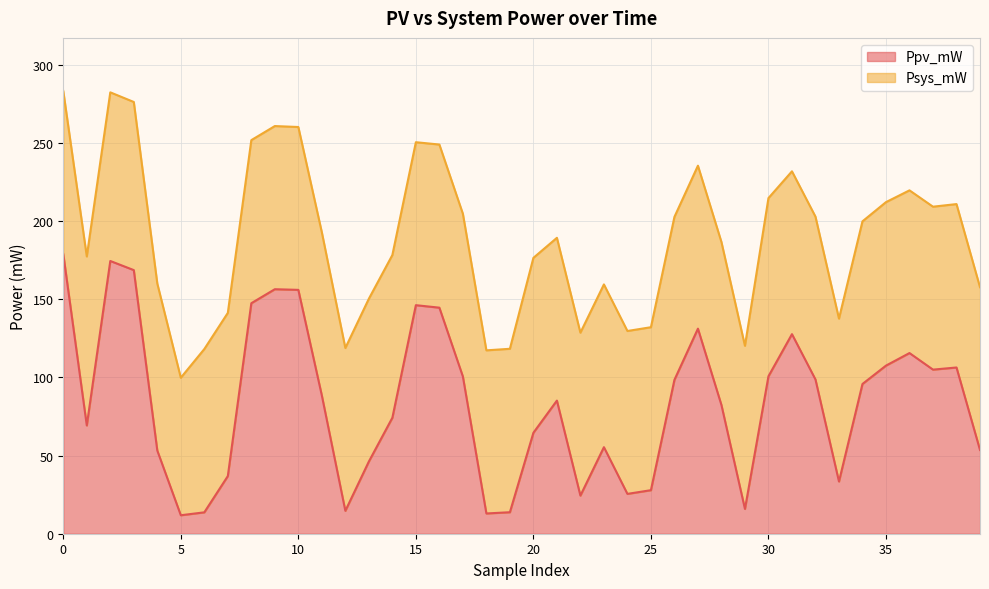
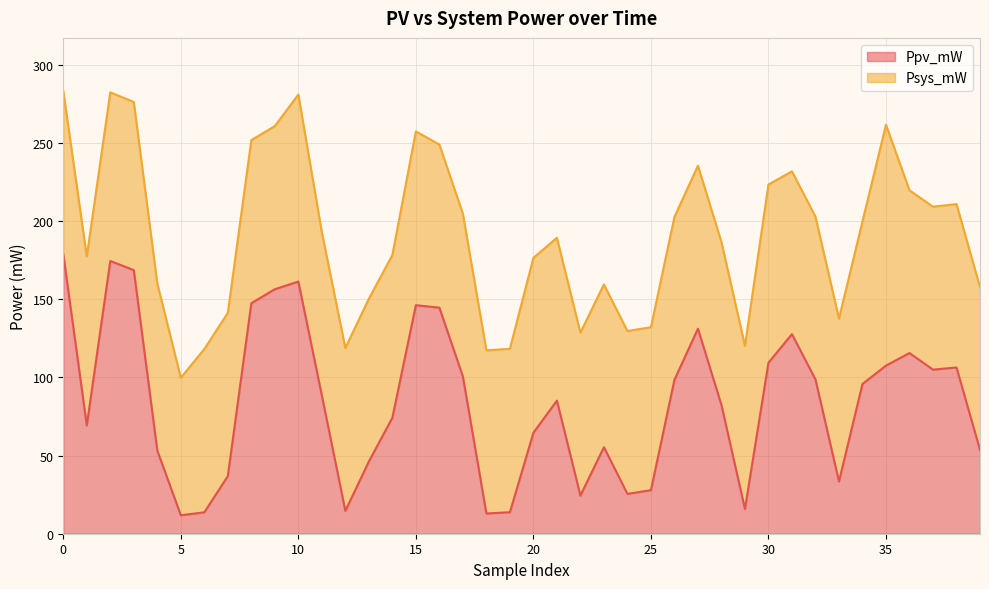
Ppv_mW, 10: 156 -> 161
Psys_mW, 10: 104 -> 120
Psys_mW, 15: 104 -> 111
Ppv_mW, 30: 101 -> 109
Psys_mW, 35: 105 -> 154
